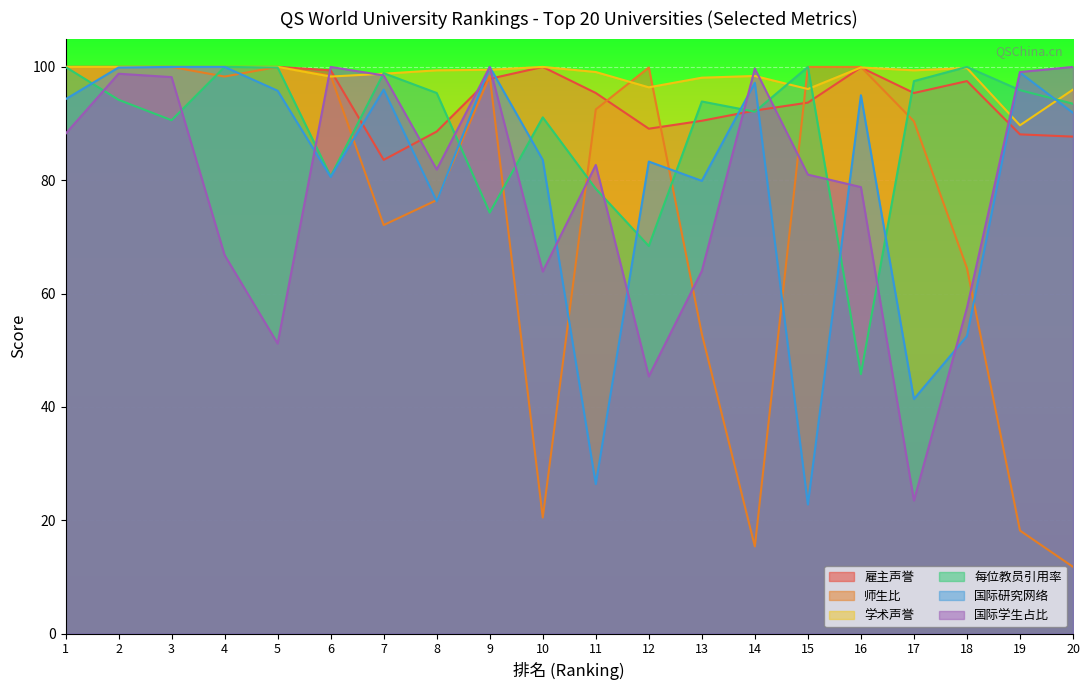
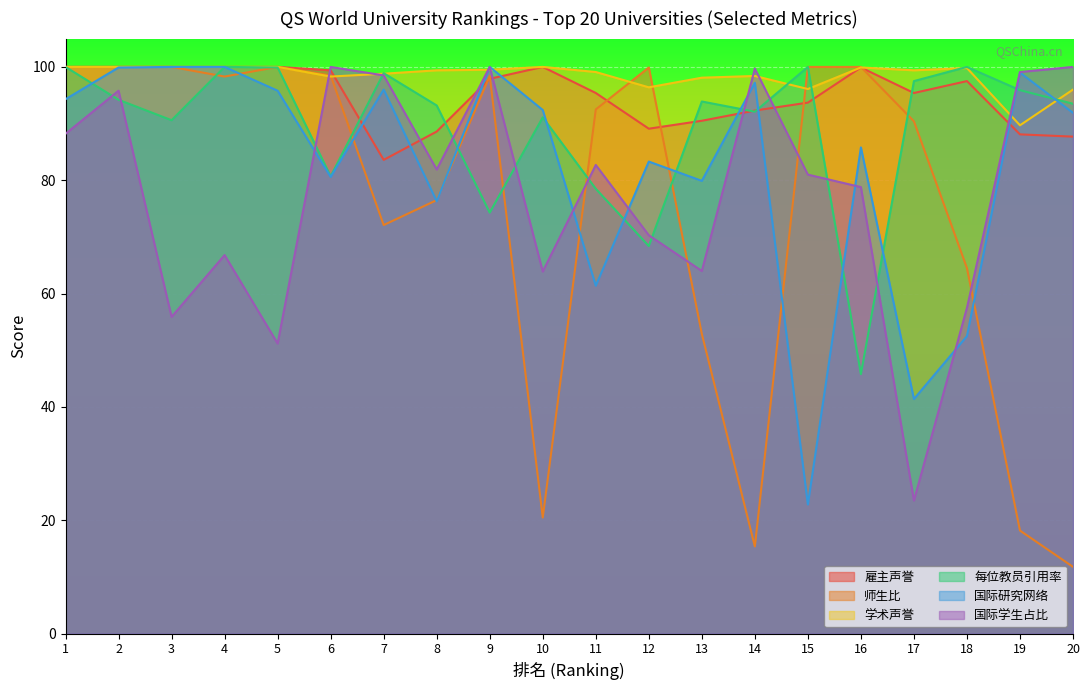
国际学生占比, 2: 99 -> 96
国际学生占比, 3: 98 -> 56
每位教员引用率, 8: 95 -> 93
国际研究网络, 10: 84 -> 92
国际研究网络, 11: 26 -> 61
国际学生占比, 12: 45 -> 70
国际研究网络, 16: 95 -> 86
